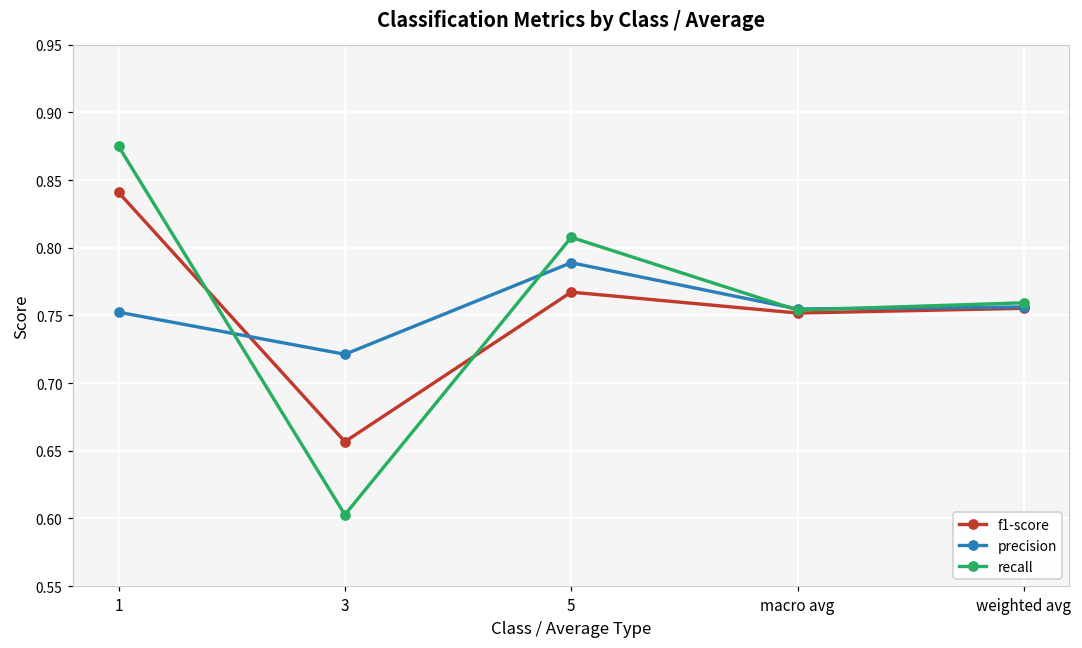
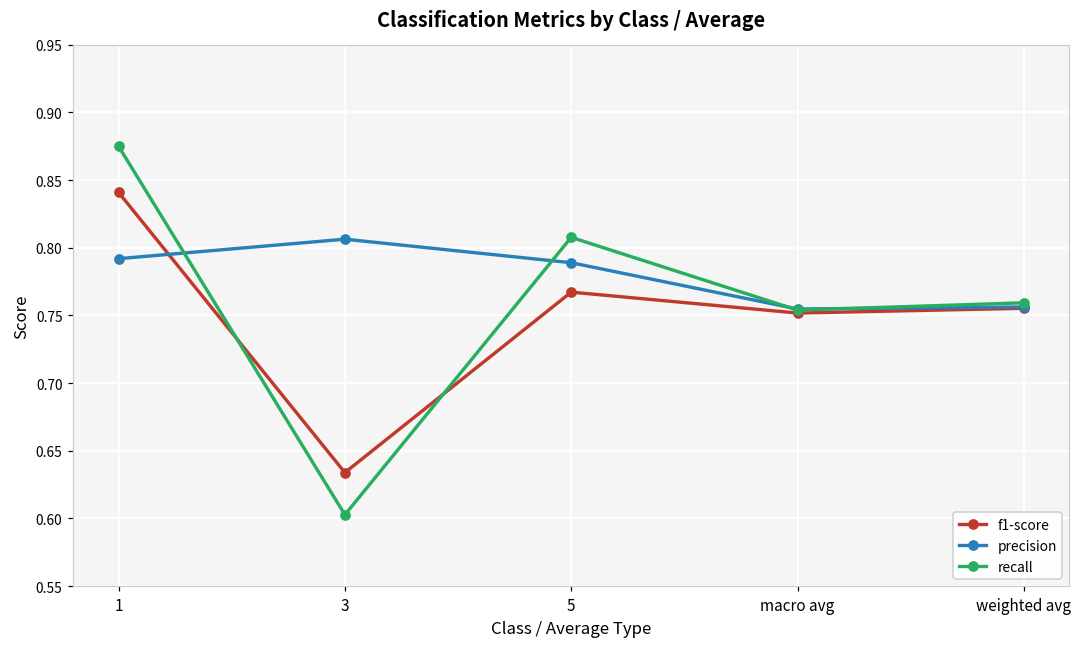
precision, 1: 0.752 -> 0.792
f1-score, 3: 0.657 -> 0.634
precision, 3: 0.721 -> 0.806
